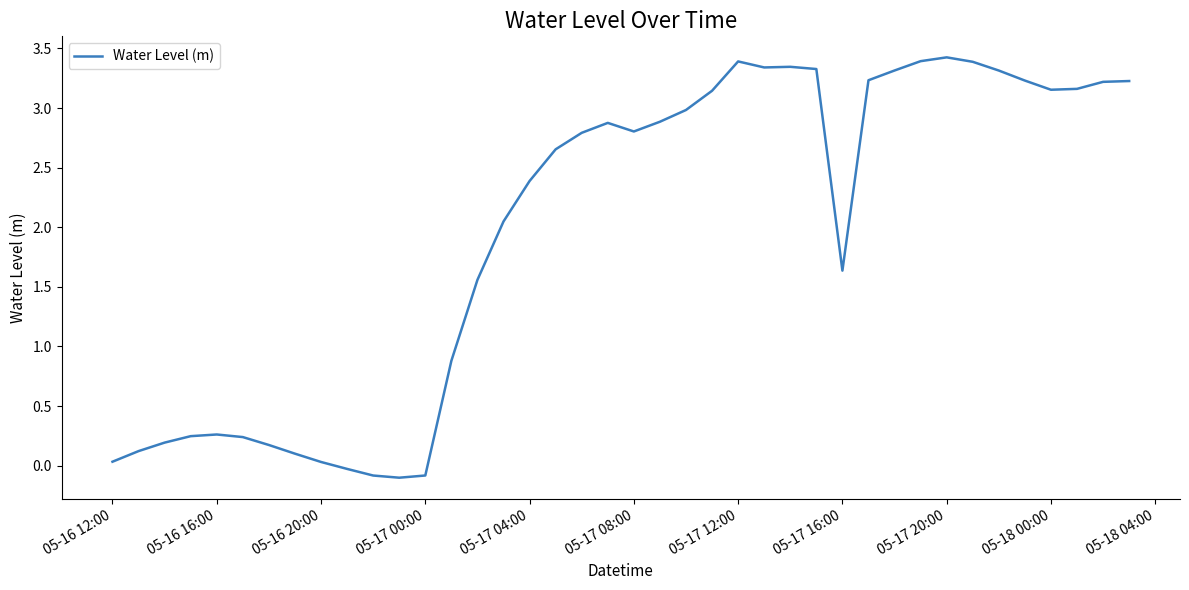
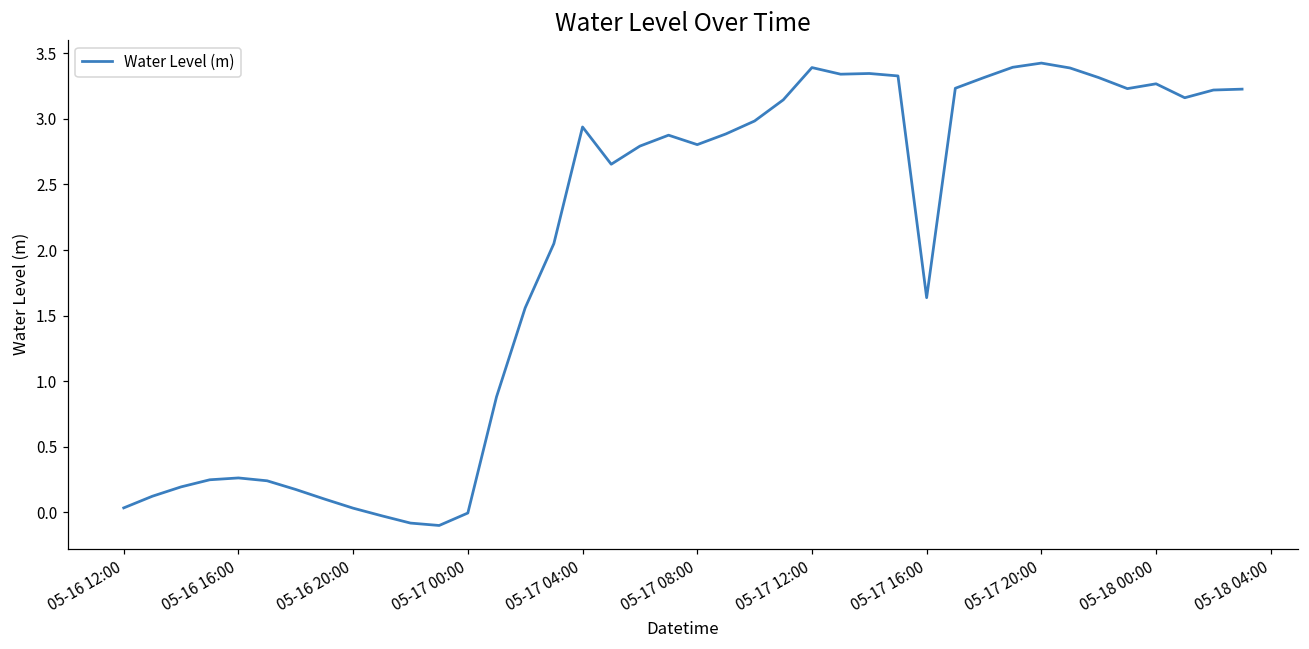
05-17 00:00: -0.08 -> -0.01
05-17 04:00: 2.39 -> 2.94
05-18 00:00: 3.15 -> 3.27
